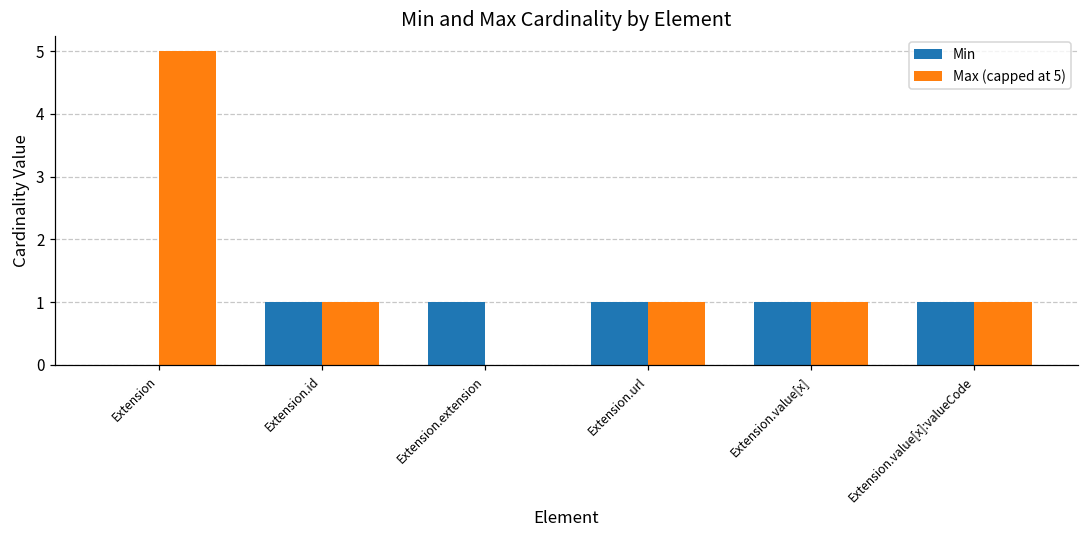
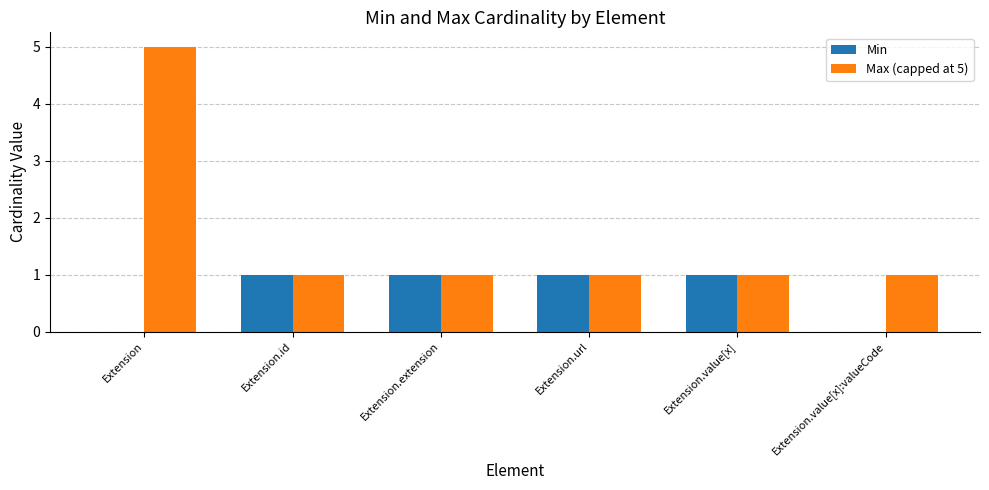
Max (capped at 5), Extension.extension: 0 -> 1
Min, Extension.value[x]:valueCode: 1 -> 0
